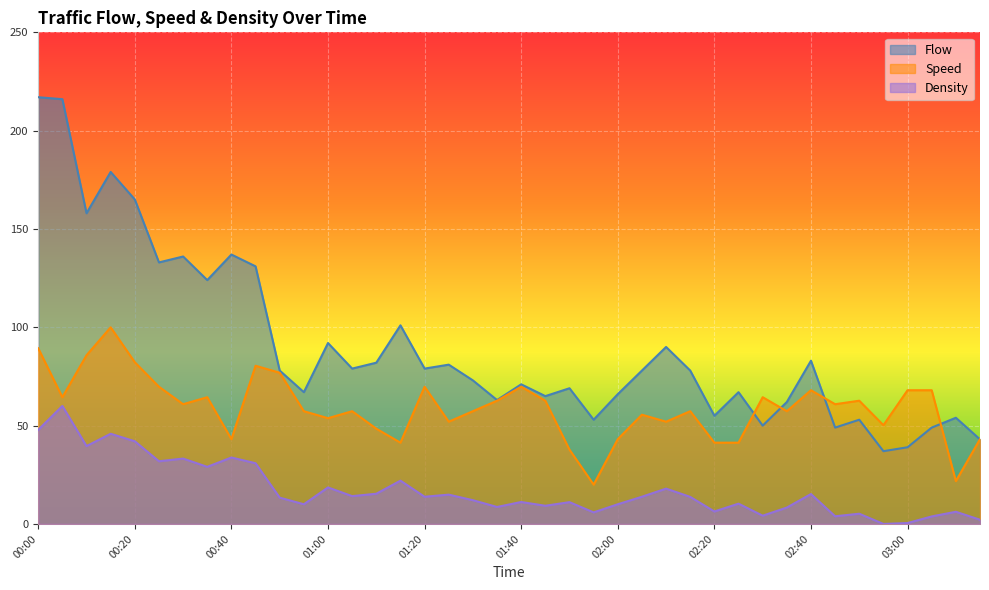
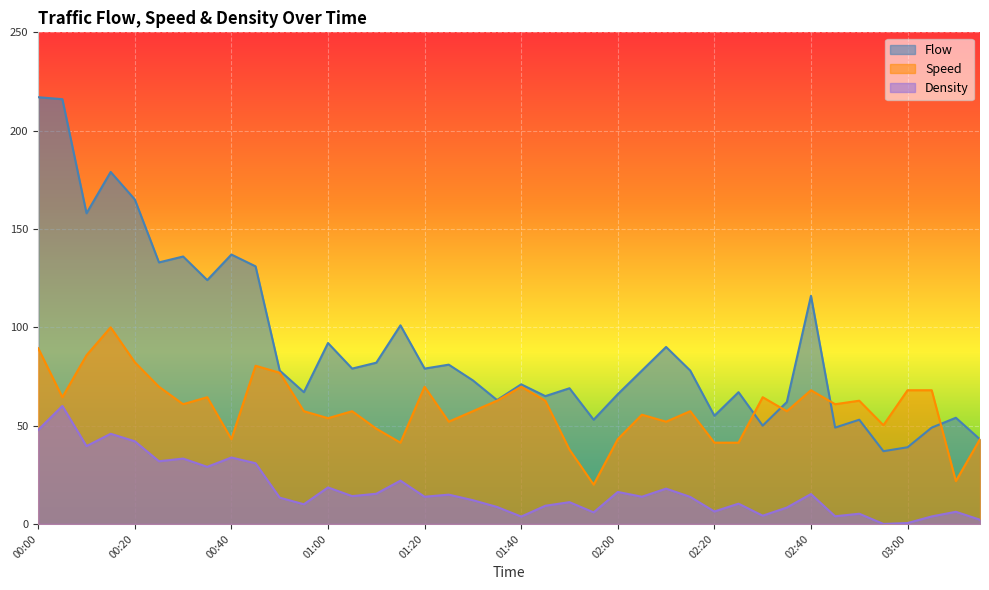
Density, 01:40: 11 -> 4
Density, 02:00: 10 -> 16
Flow, 02:40: 83 -> 116
